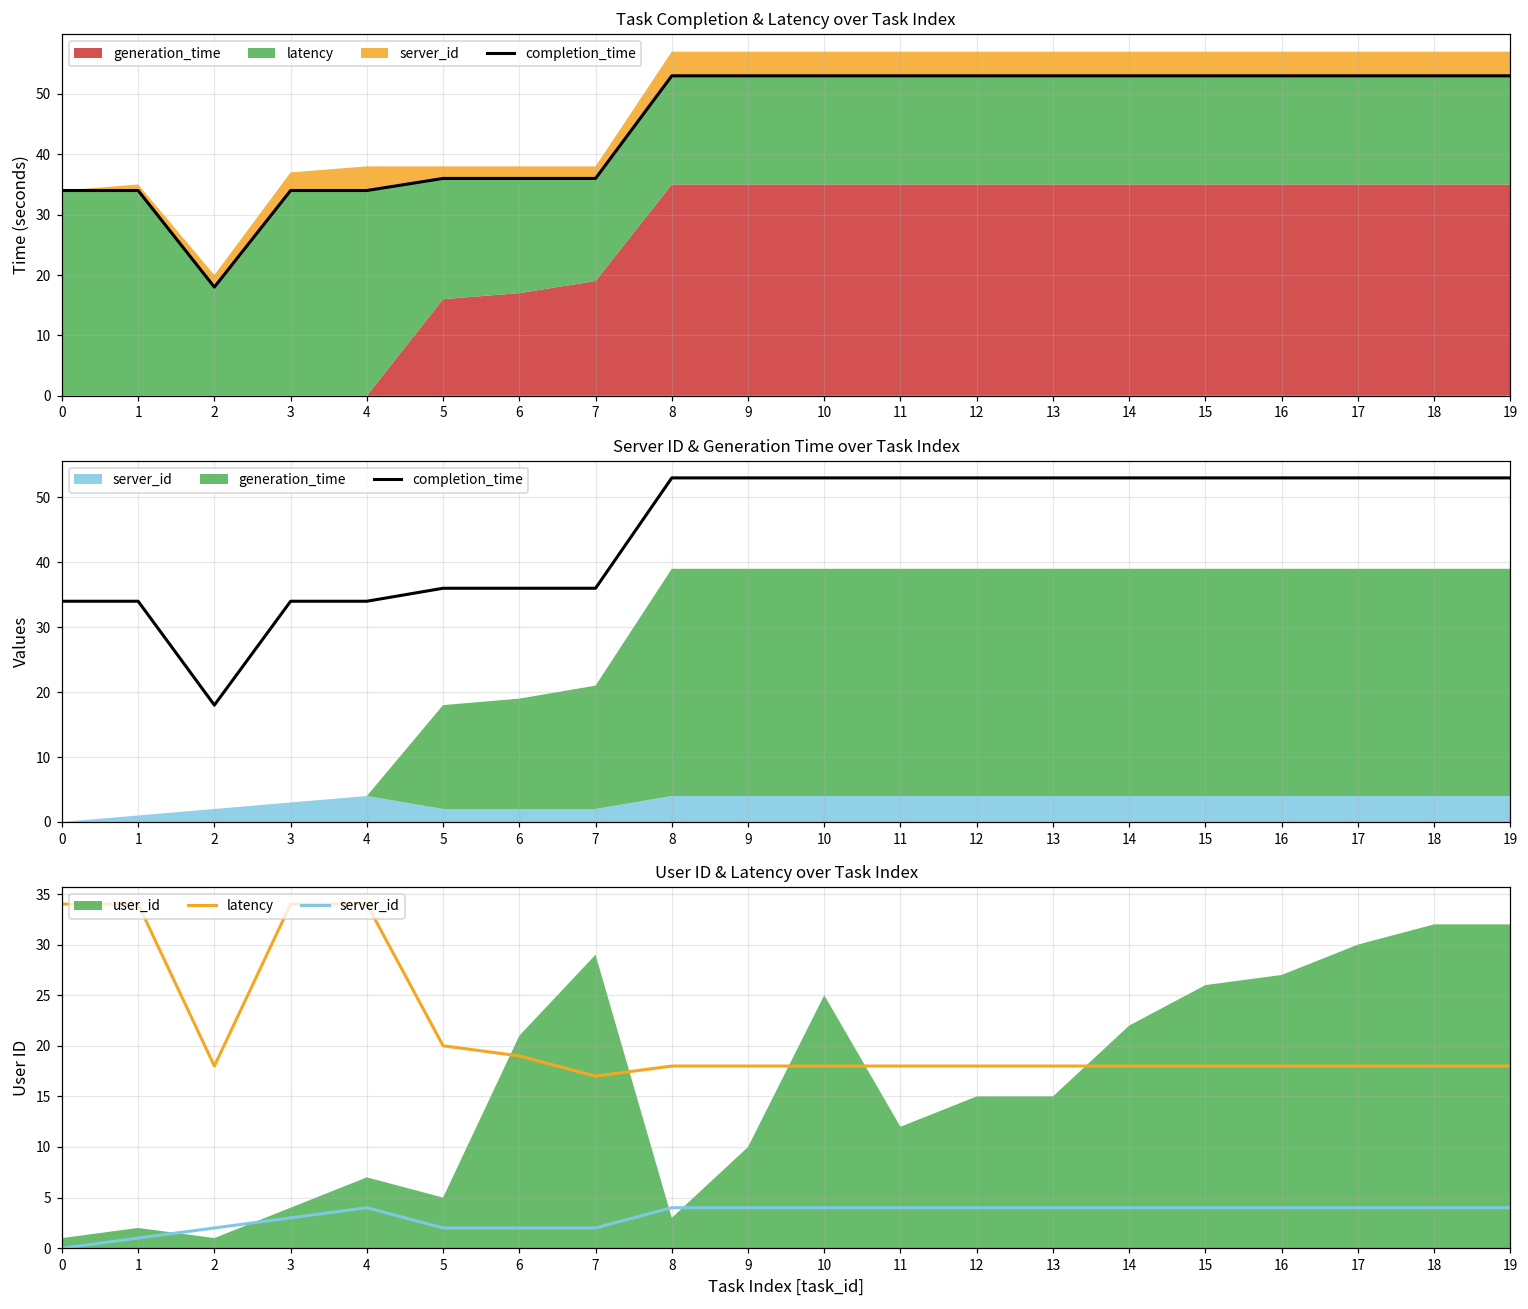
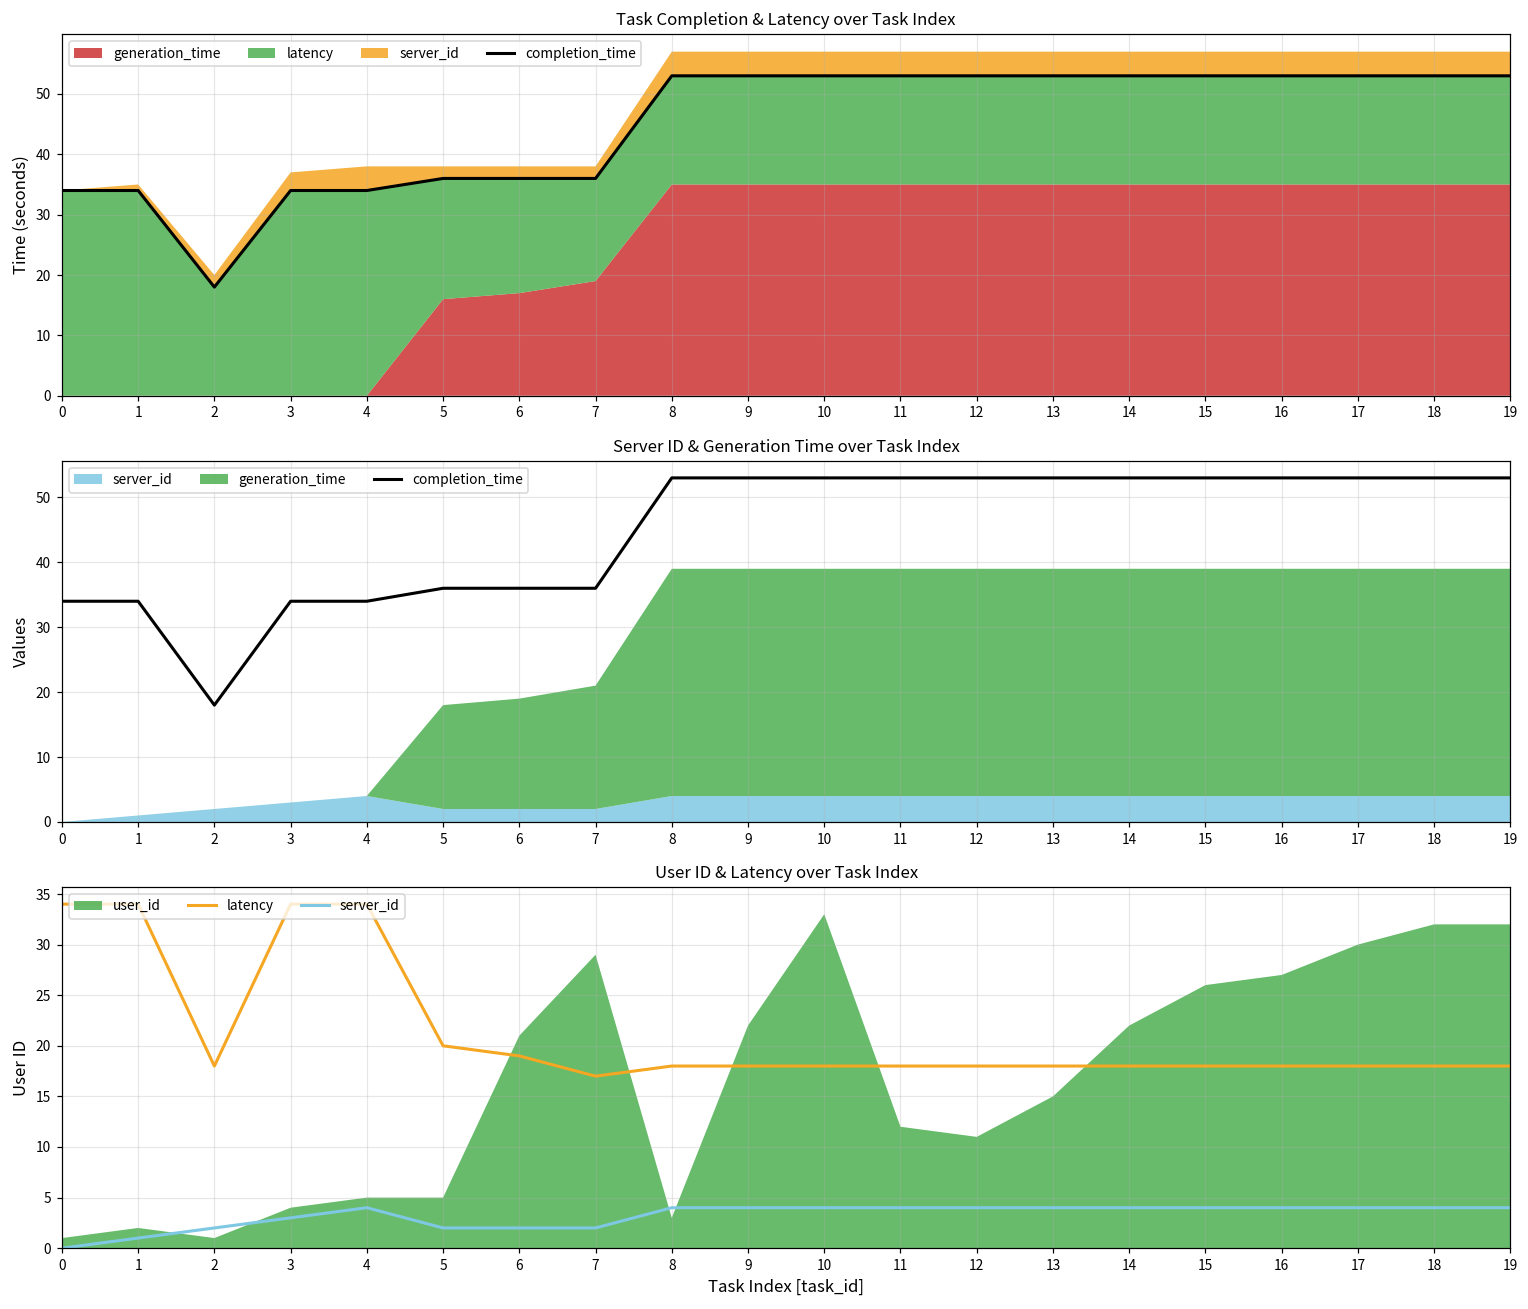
User ID & Latency over Task Index, user_id, 4: 7 -> 5
User ID & Latency over Task Index, user_id, 9: 10 -> 22
User ID & Latency over Task Index, user_id, 10: 25 -> 33
User ID & Latency over Task Index, user_id, 12: 15 -> 11
